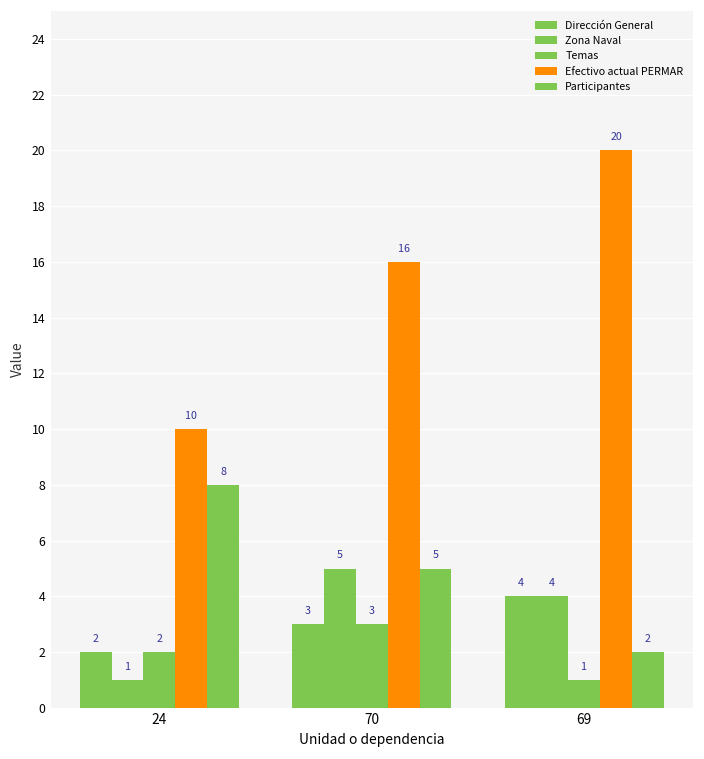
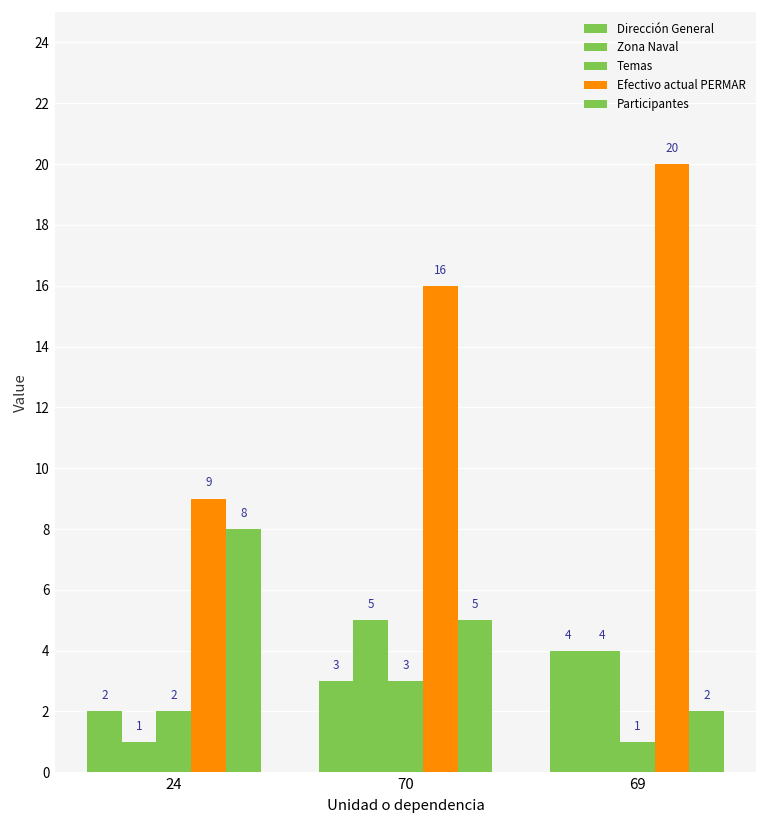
Efectivo actual PERMAR, 24: 10 -> 9
